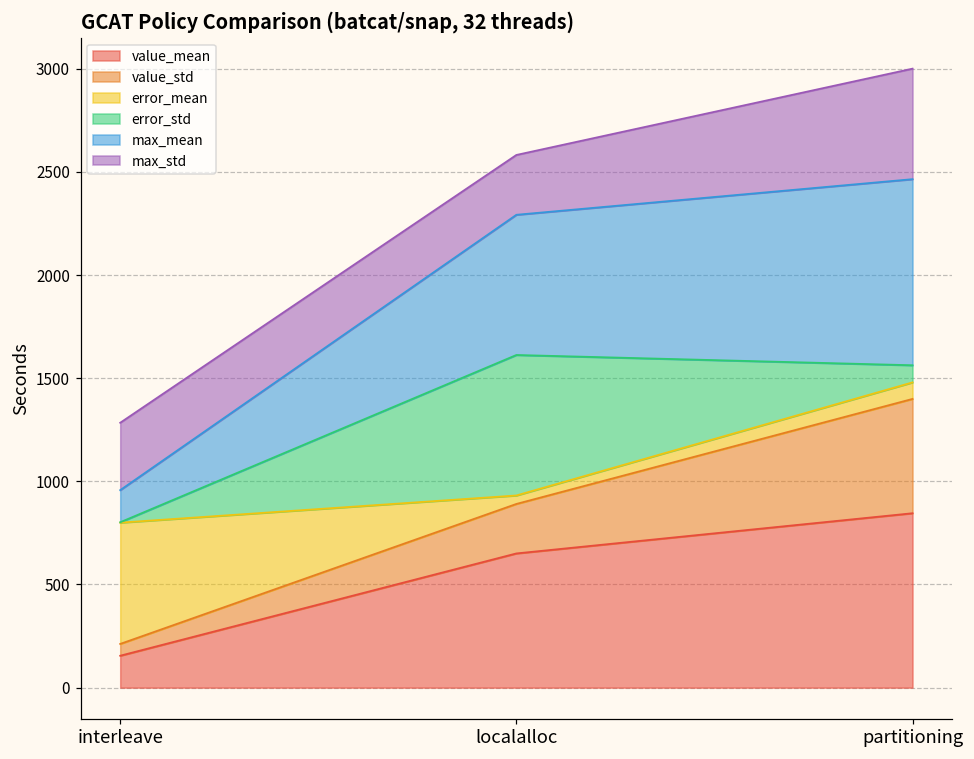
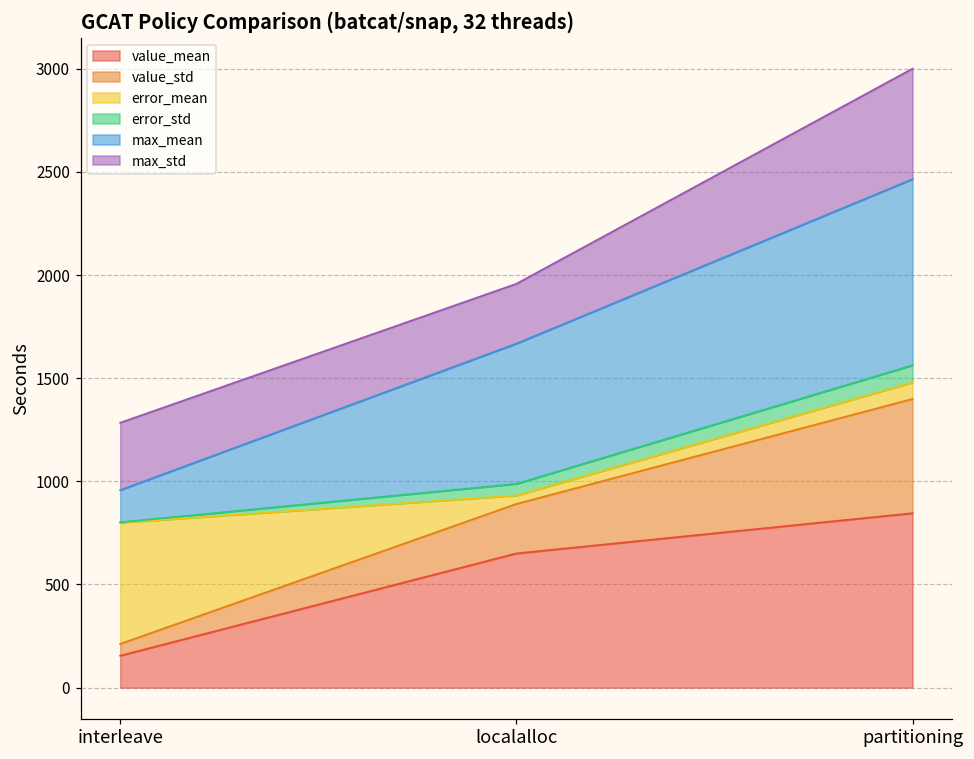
error_std, localalloc: 680 -> 60
